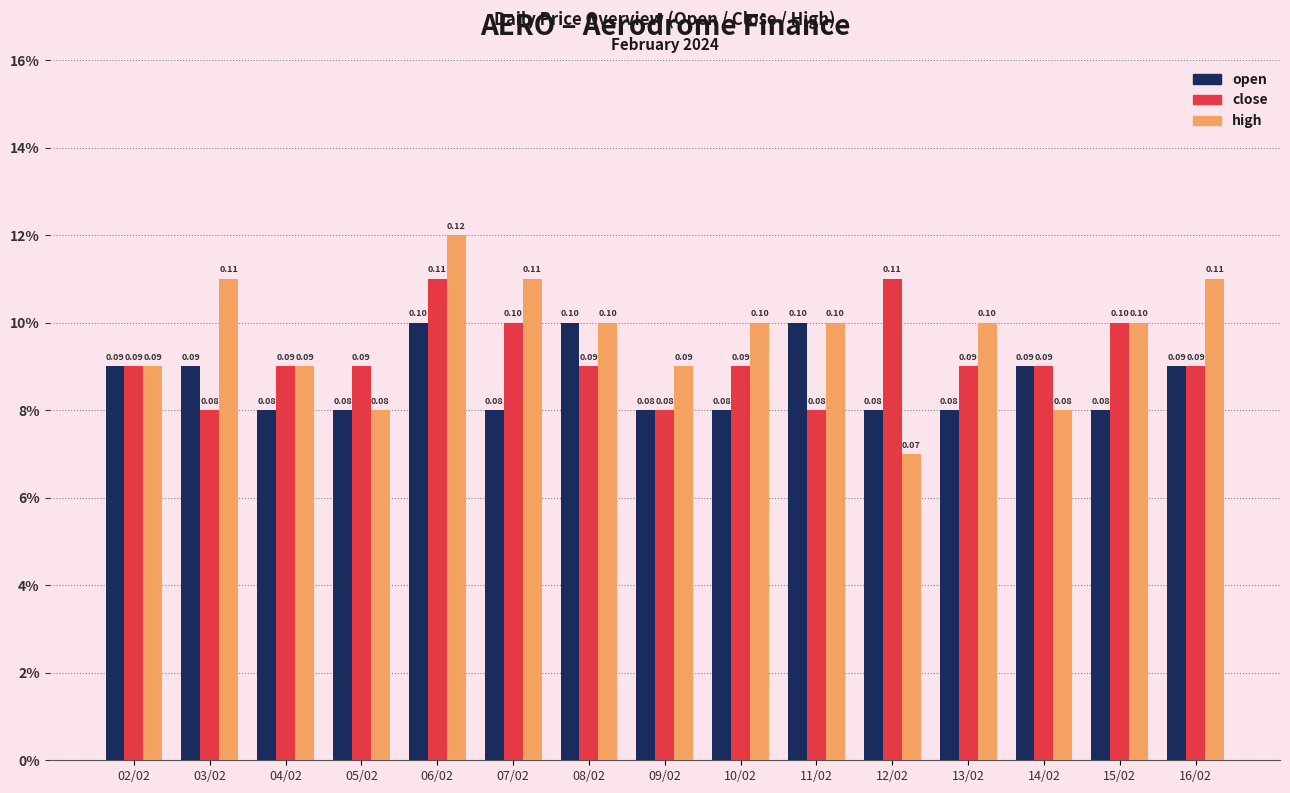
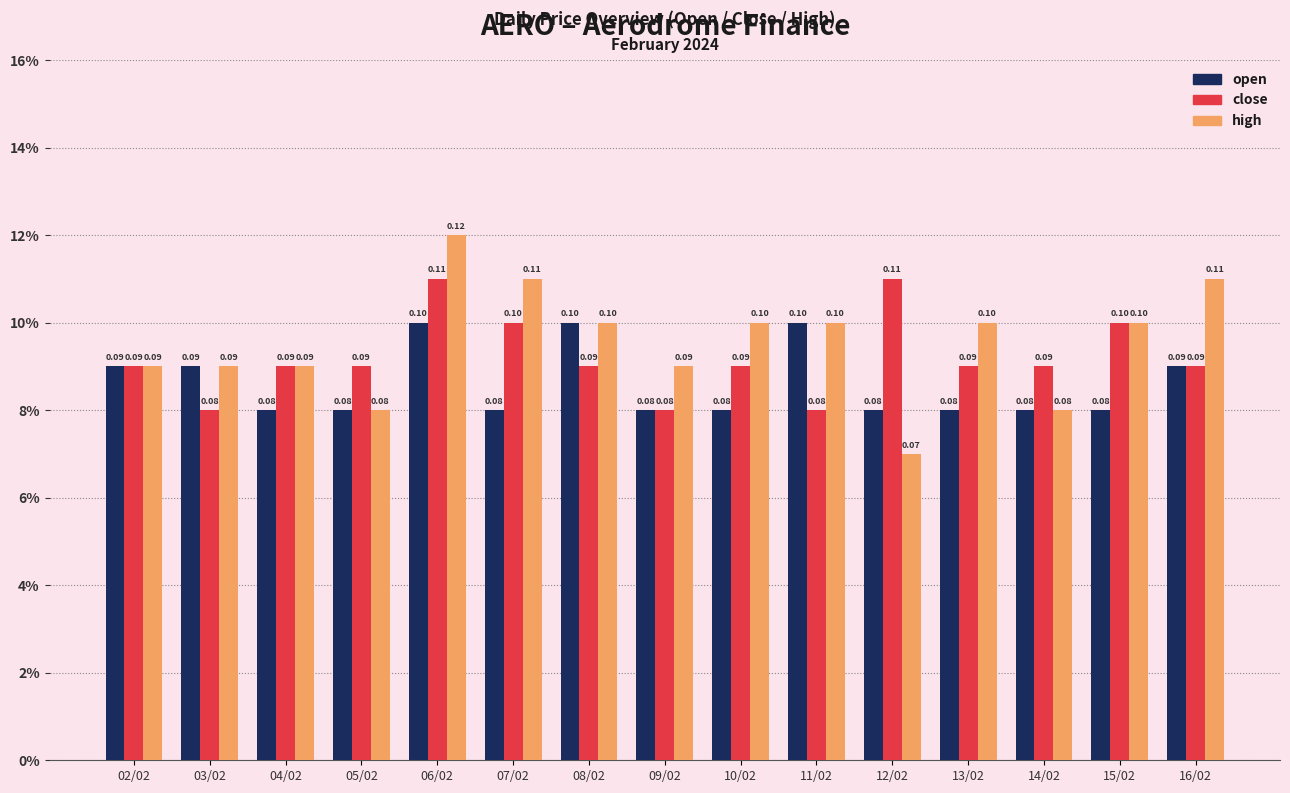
high, 03/02: 0.11 -> 0.09
open, 14/02: 0.09 -> 0.08
